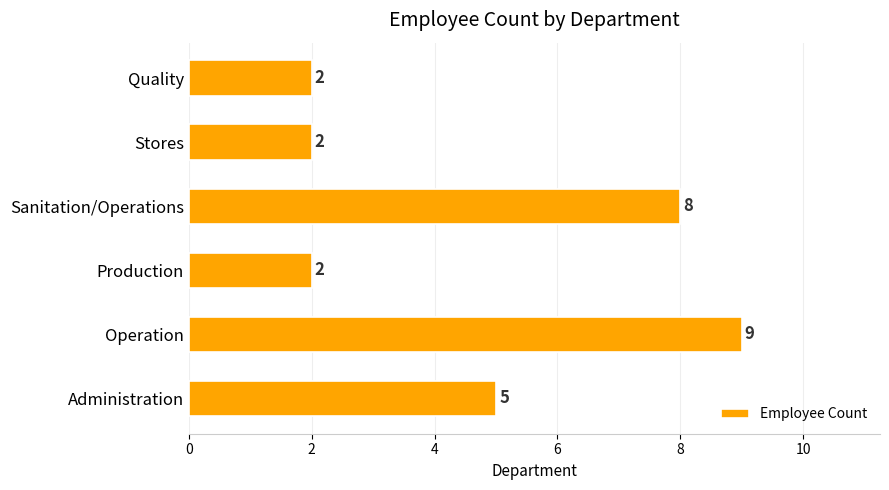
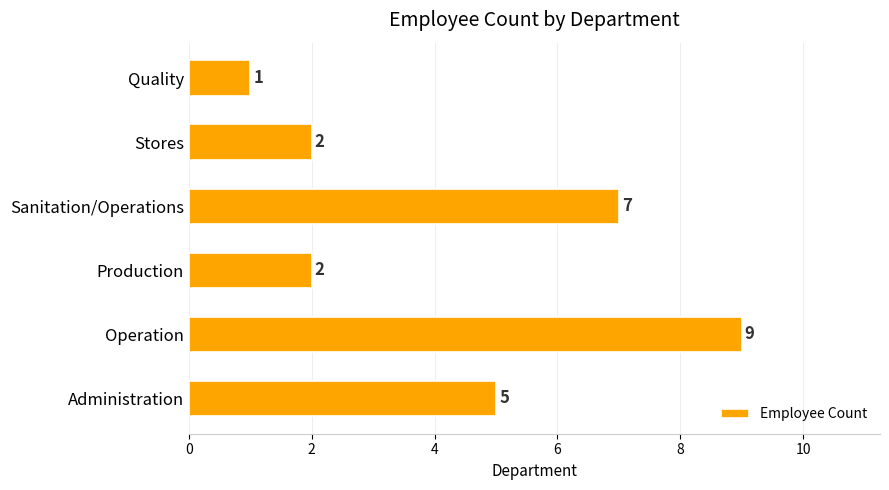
Quality: 2 -> 1
Sanitation/Operations: 8 -> 7
